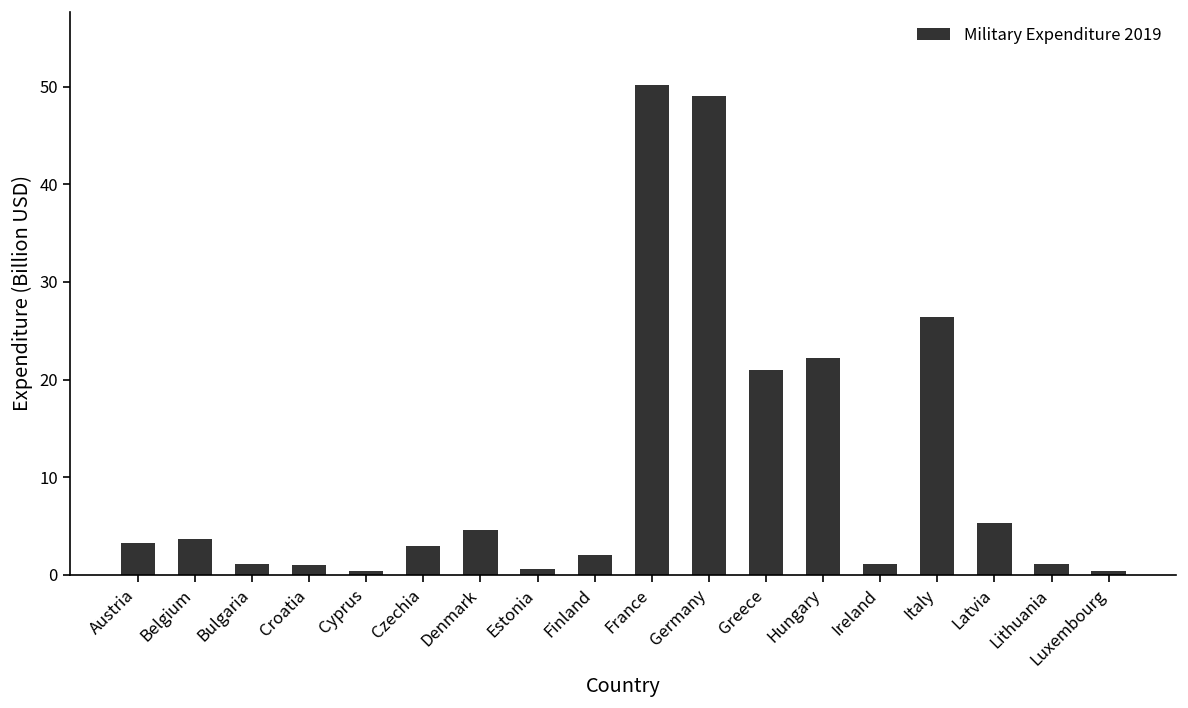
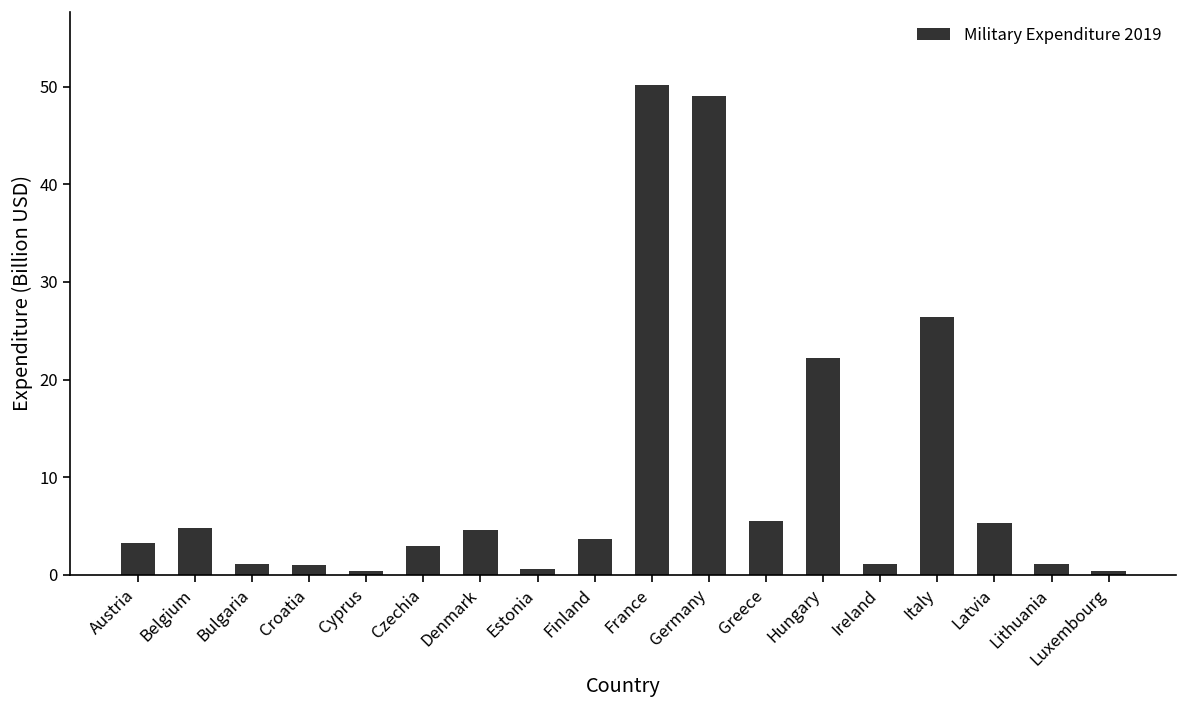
Belgium: 4 -> 5
Finland: 2 -> 4
Greece: 21 -> 5
